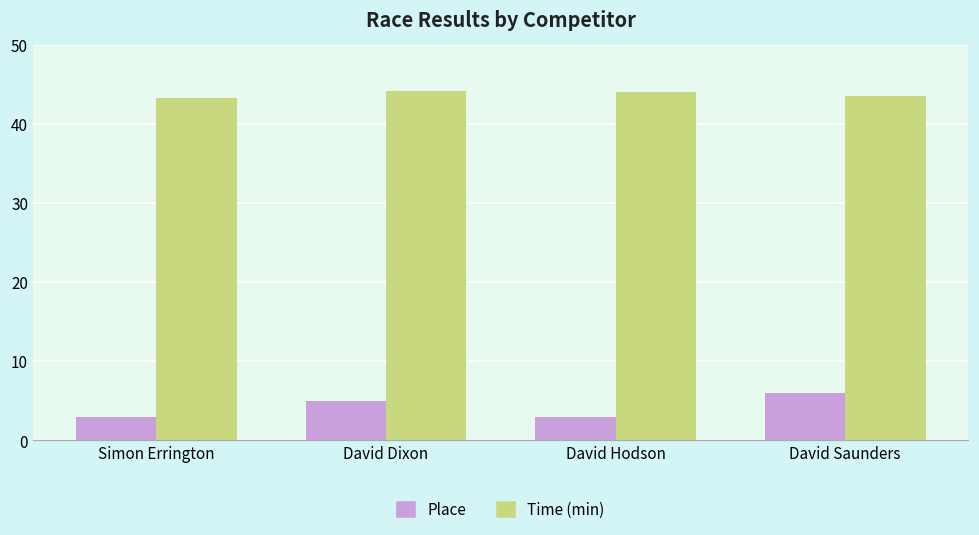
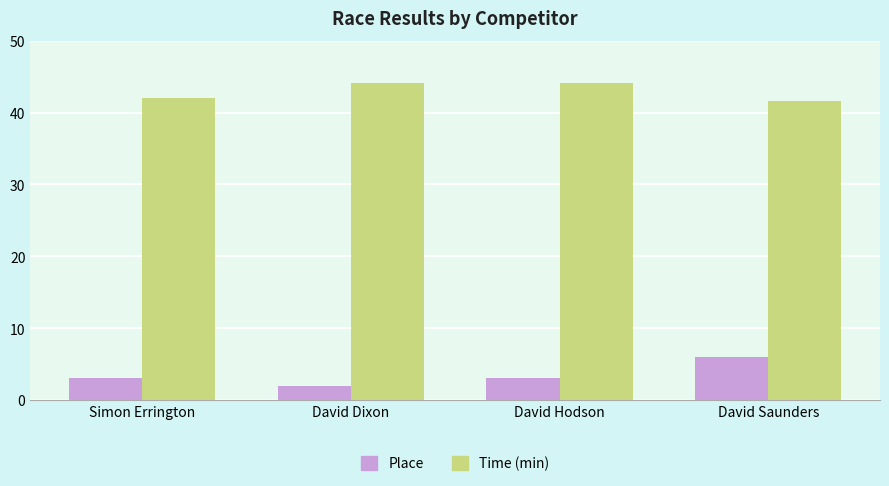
Time (min), Simon Errington: 43 -> 42
Place, David Dixon: 5 -> 2
Time (min), David Saunders: 44 -> 42
